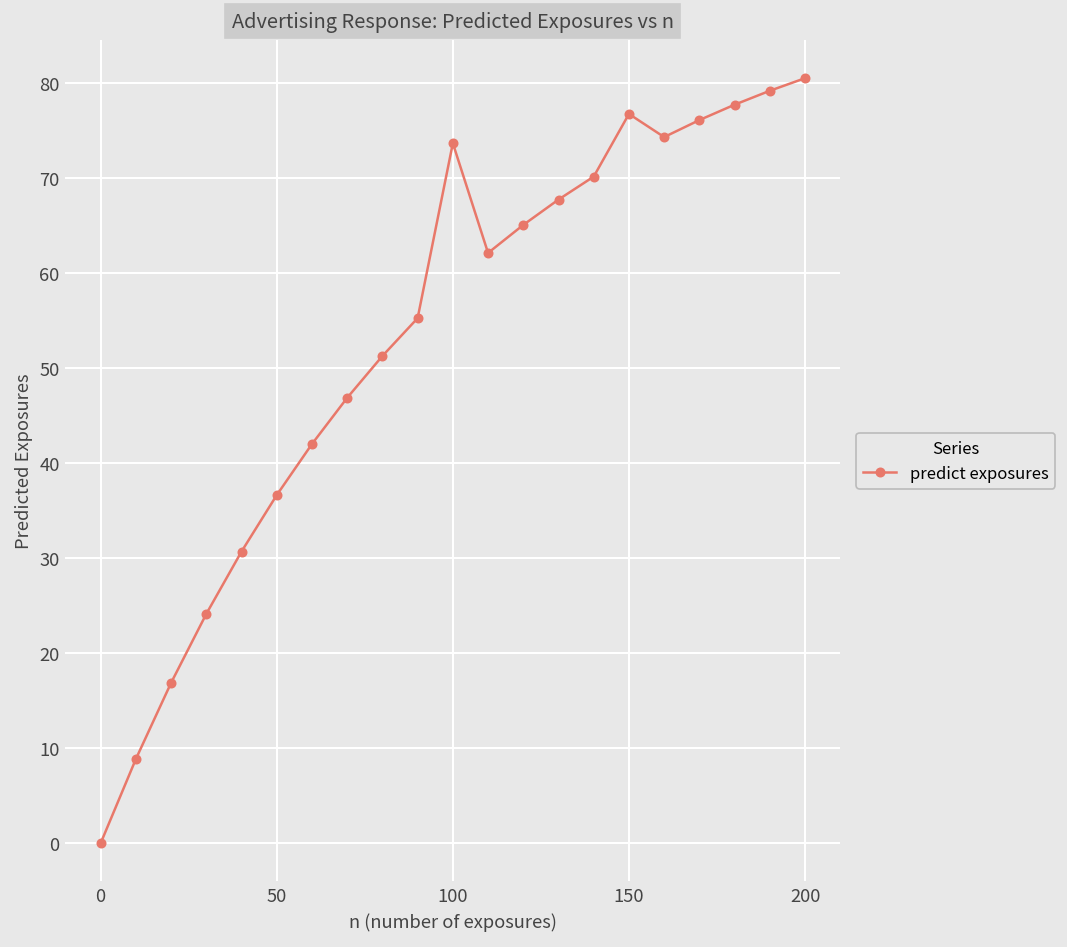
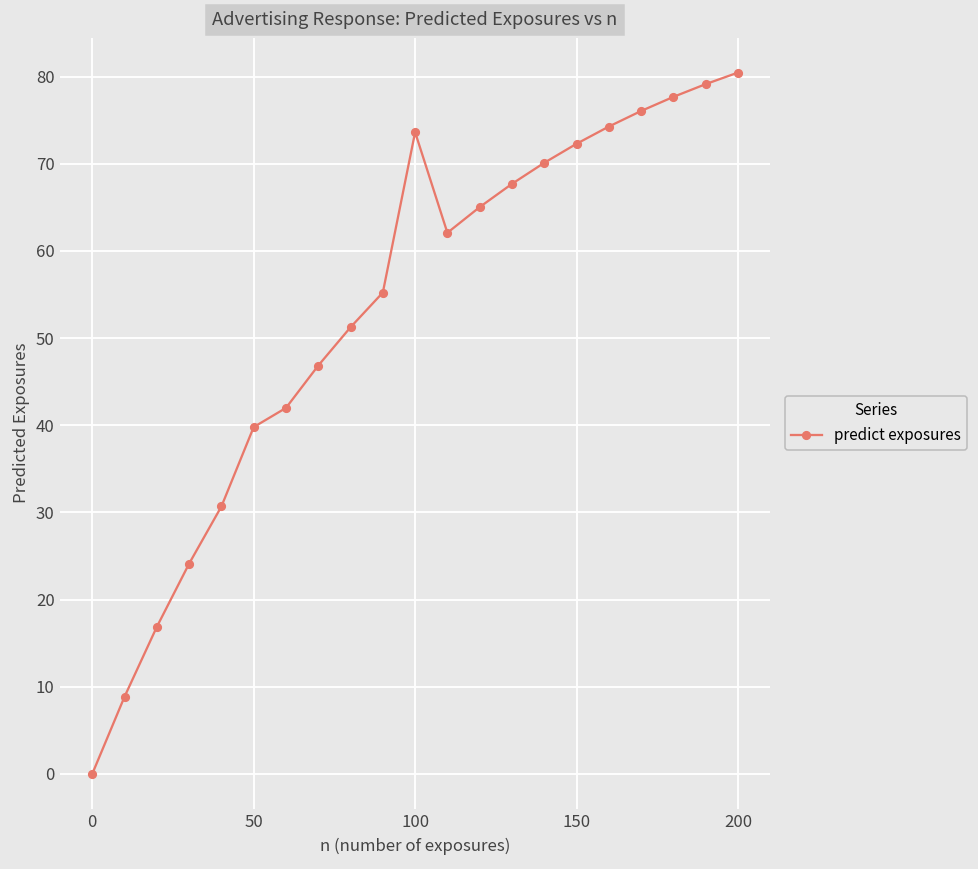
50: 37 -> 40
150: 77 -> 72
